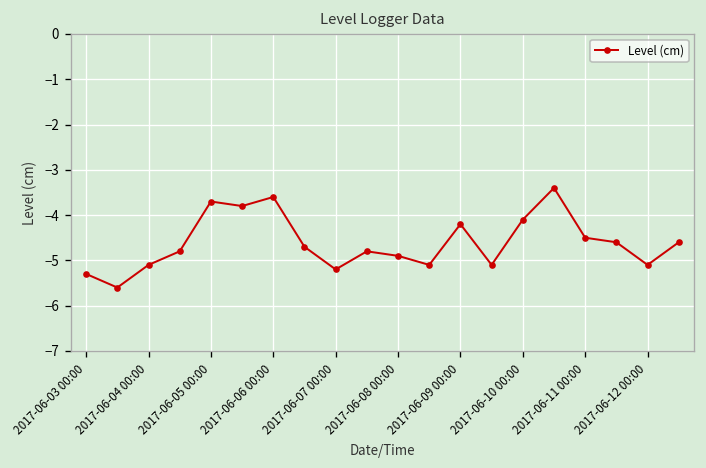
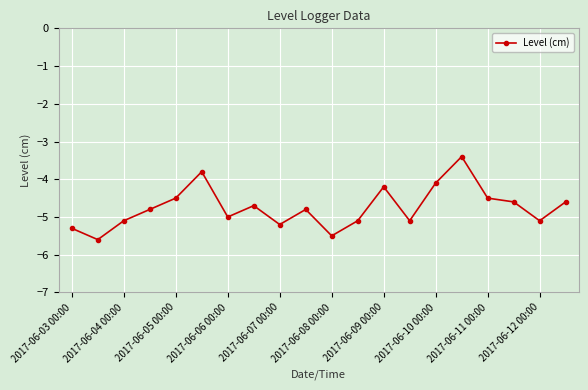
2017-06-05 00:00: -3.7 -> -4.5
2017-06-06 00:00: -3.6 -> -5.0
2017-06-08 00:00: -4.9 -> -5.5
